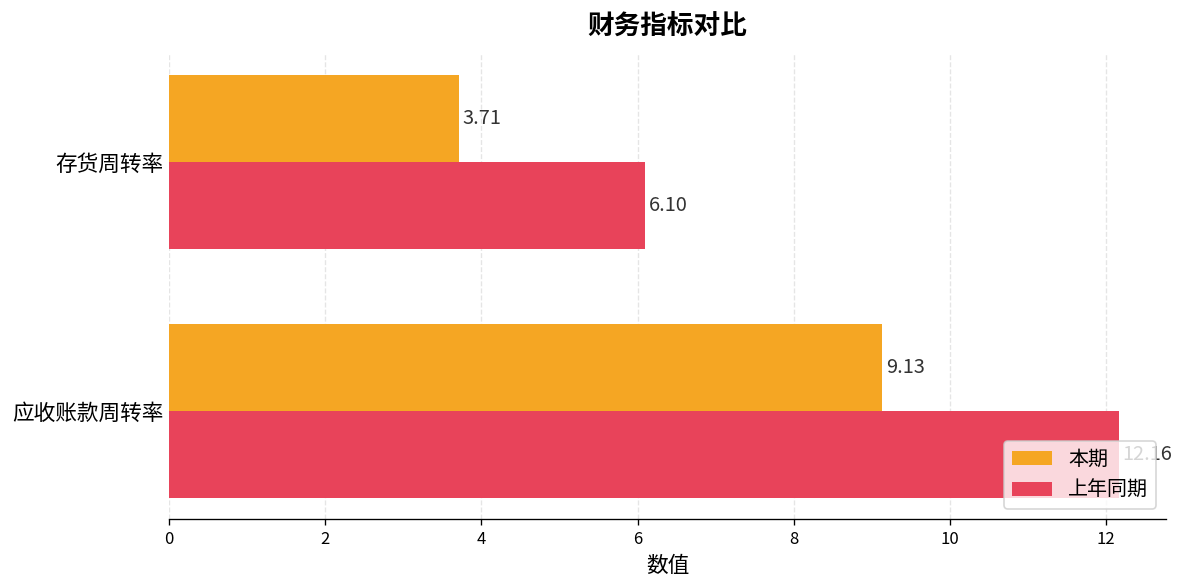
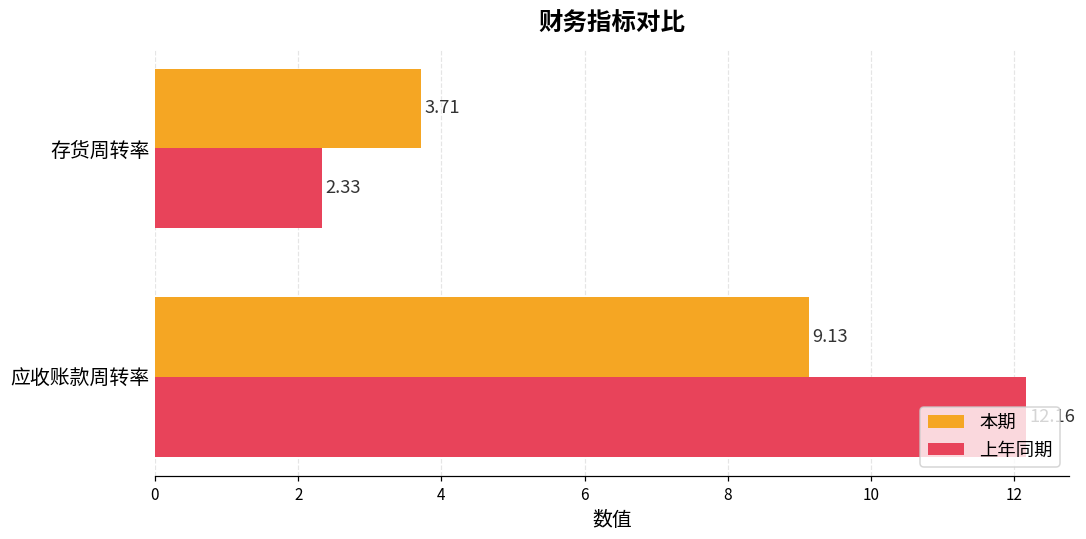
上年同期, 存货周转率: 6.10 -> 2.33
